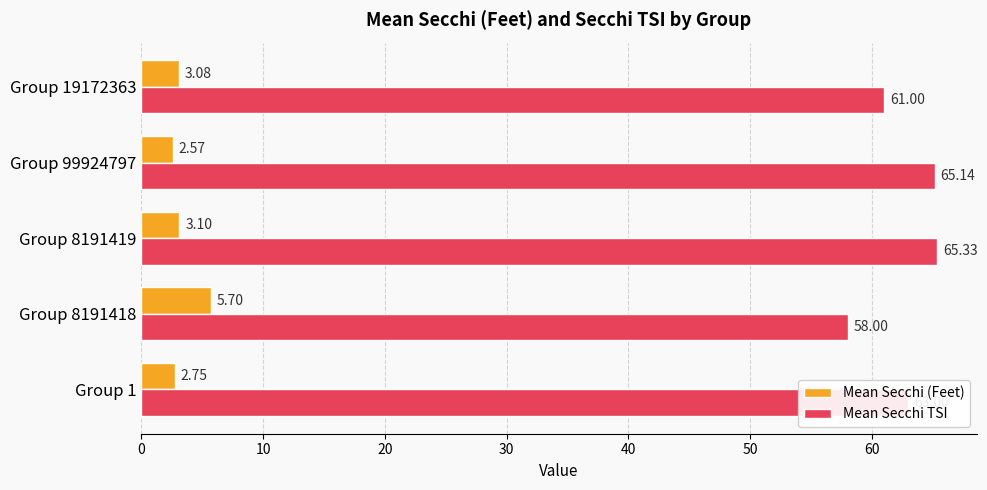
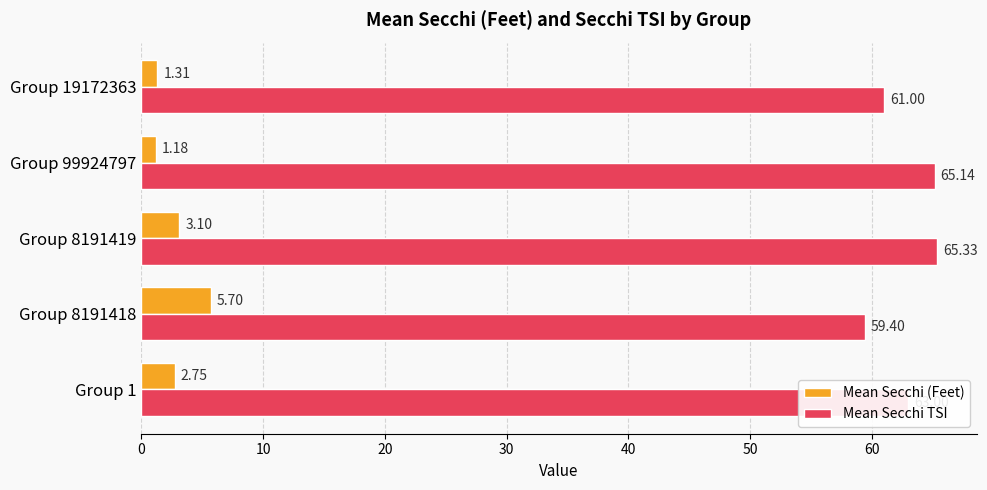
Mean Secchi (Feet), Group 19172363: 3.08 -> 1.31
Mean Secchi (Feet), Group 99924797: 2.57 -> 1.18
Mean Secchi TSI, Group 8191418: 58.00 -> 59.40
